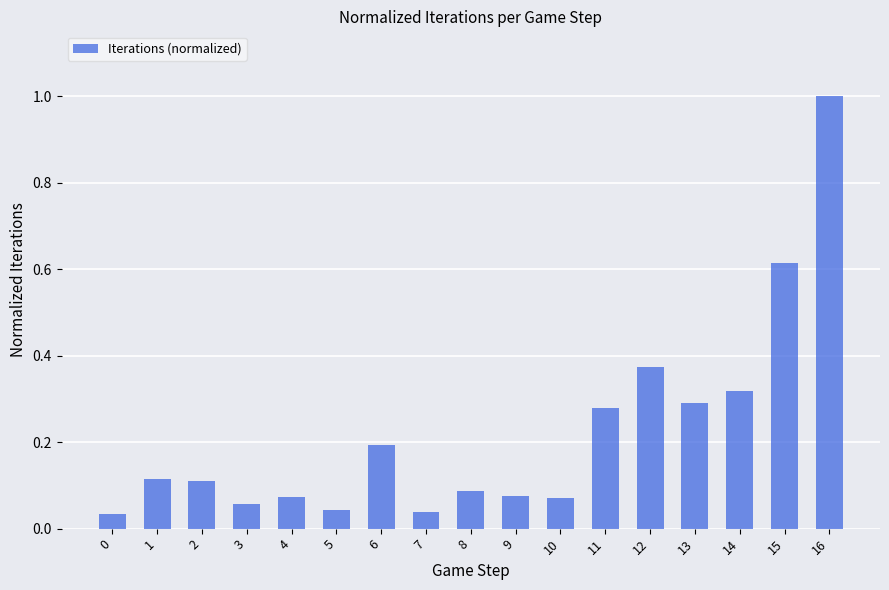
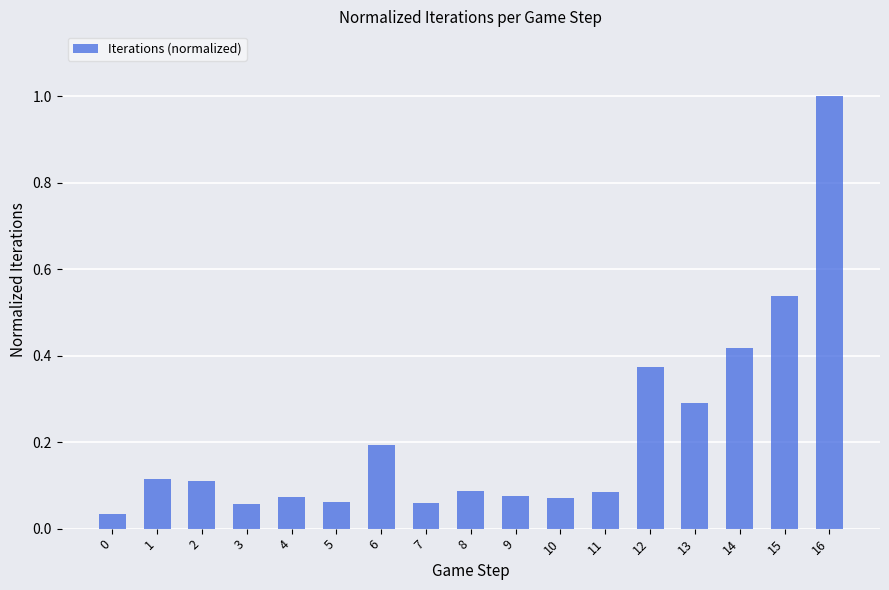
5: 0.04 -> 0.06
7: 0.04 -> 0.06
11: 0.28 -> 0.09
14: 0.32 -> 0.42
15: 0.61 -> 0.54
